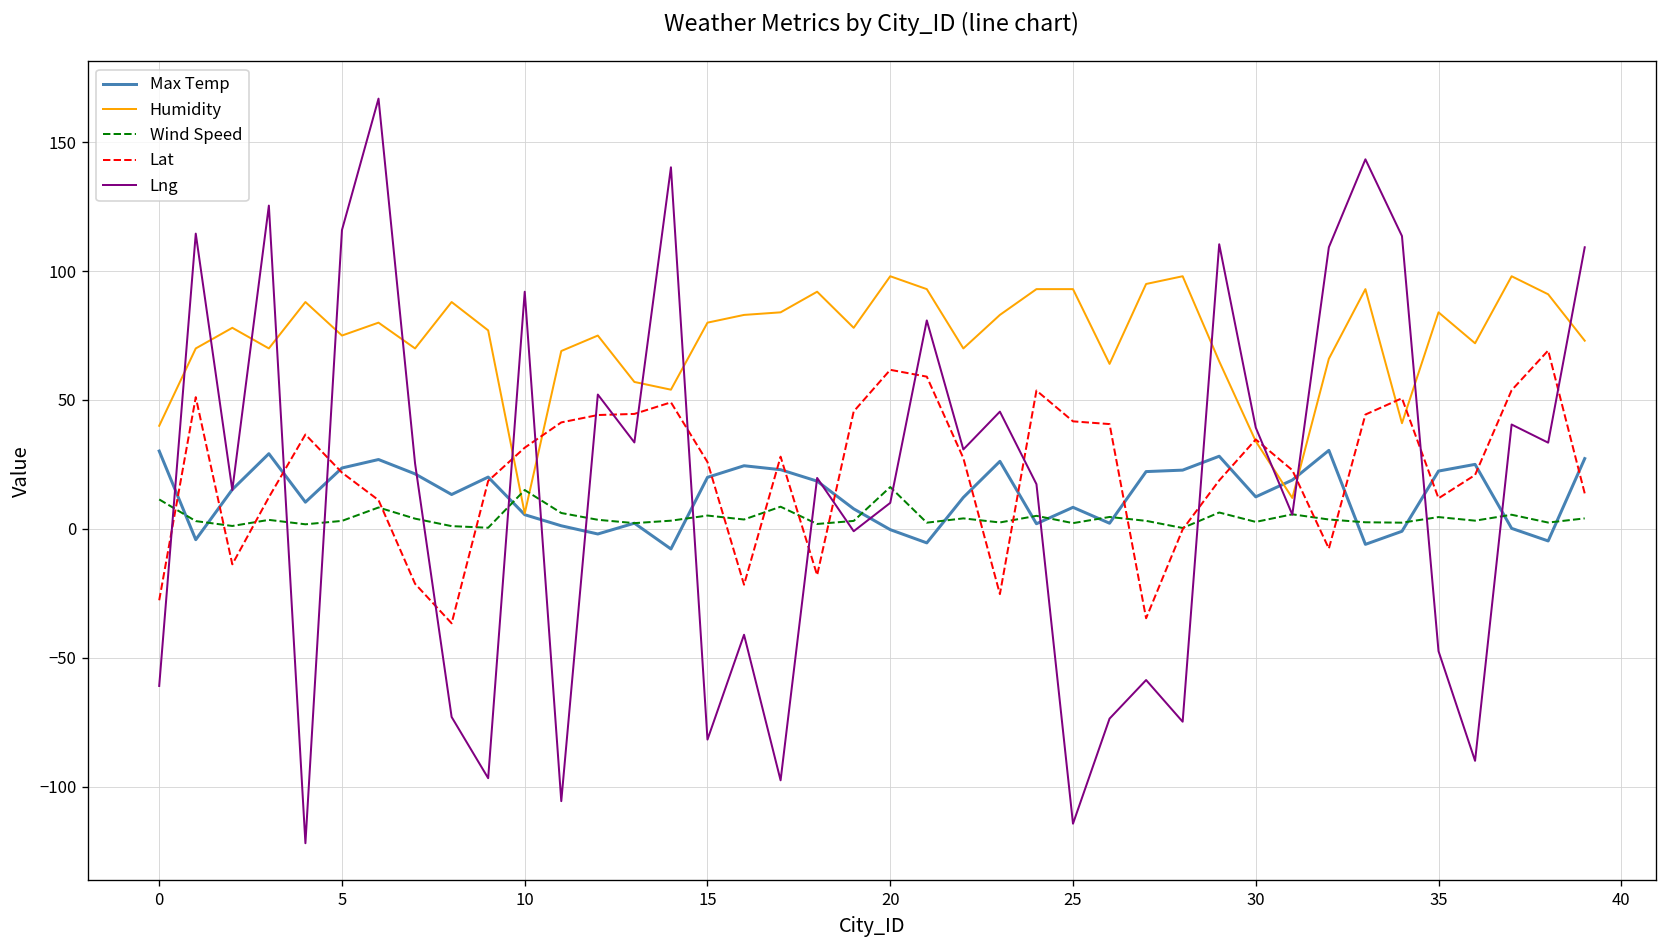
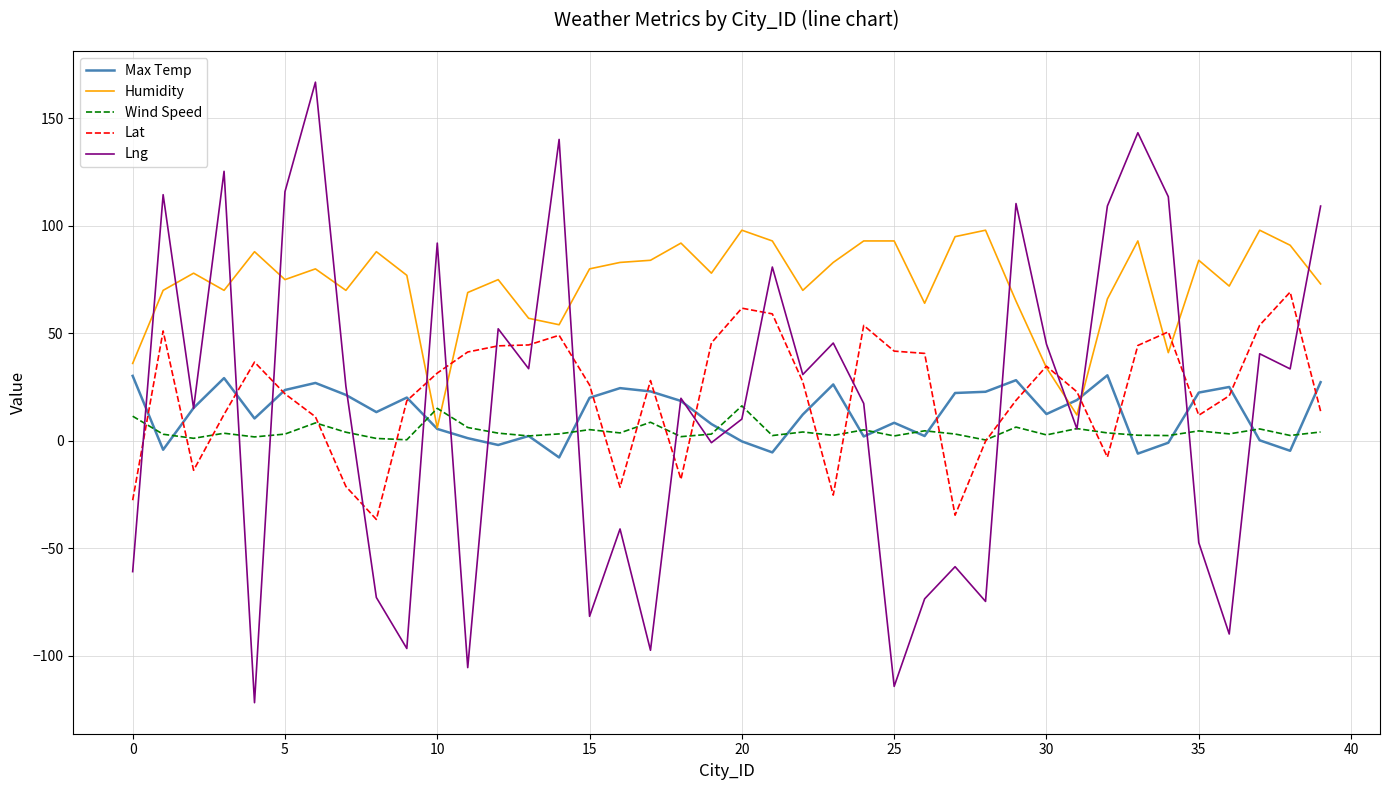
Humidity, 0: 40 -> 36
Lng, 30: 39 -> 45
